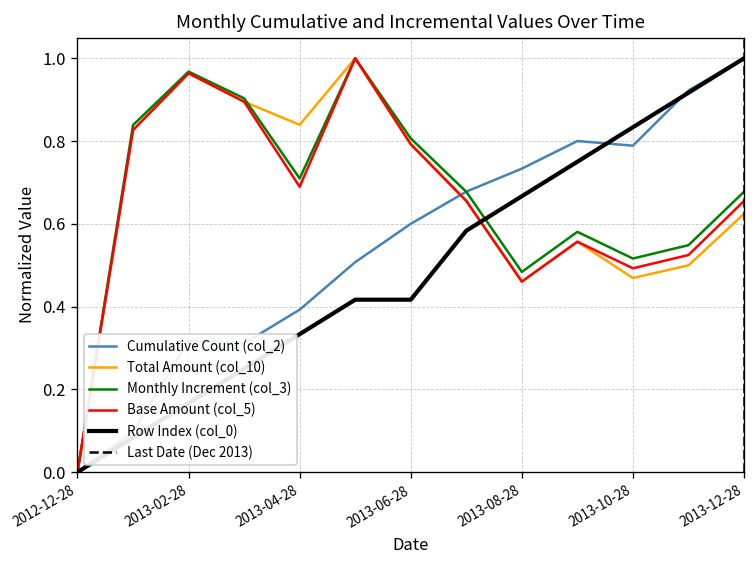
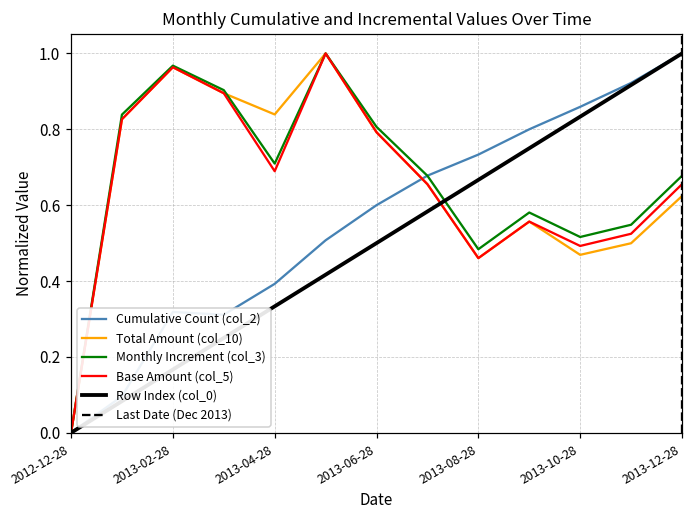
Row Index (col_0), 2013-06-28: 0.42 -> 0.50
Cumulative Count (col_2), 2013-10-28: 0.79 -> 0.86
